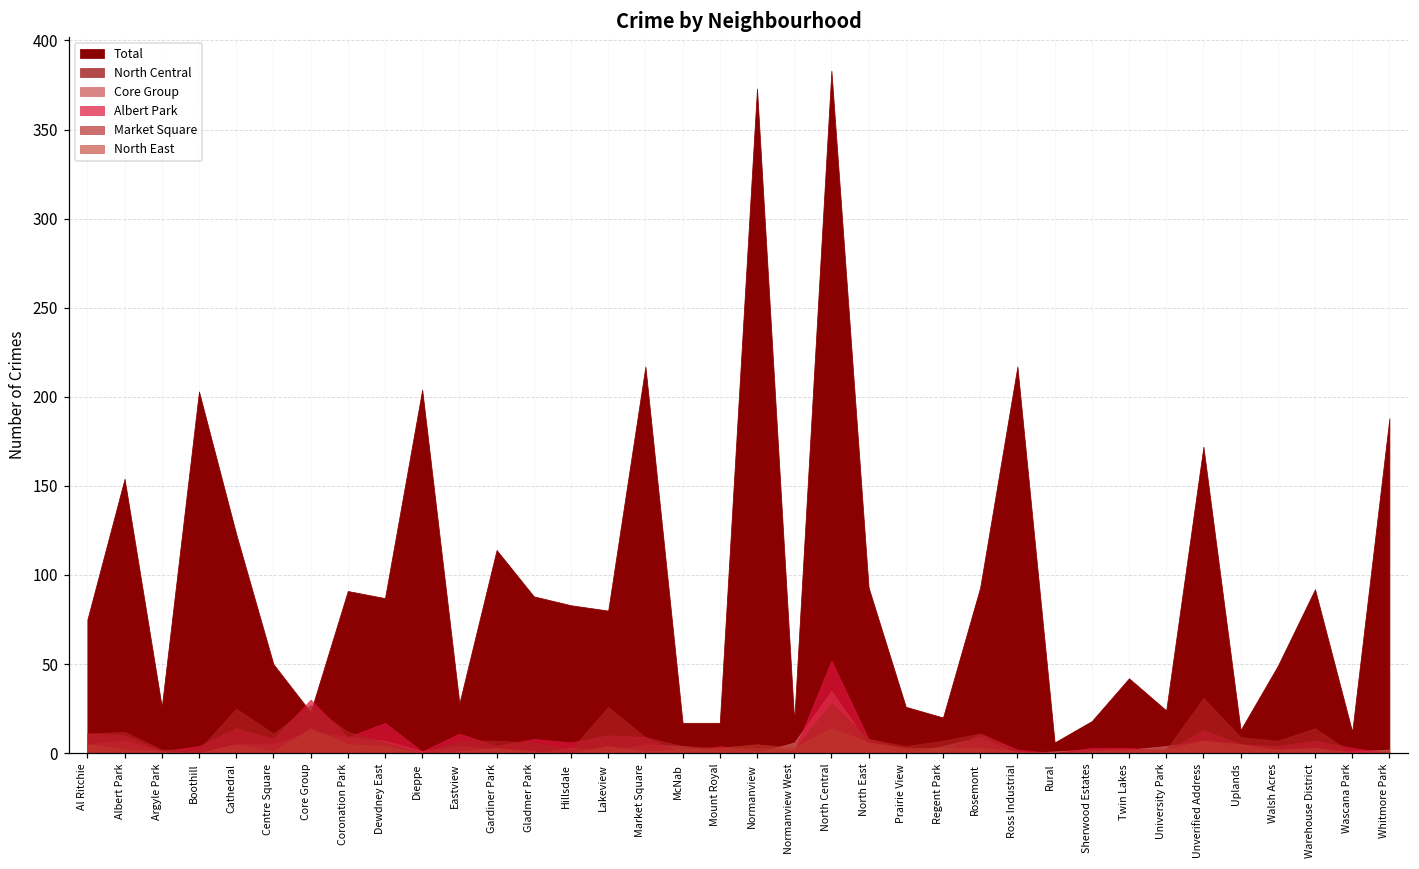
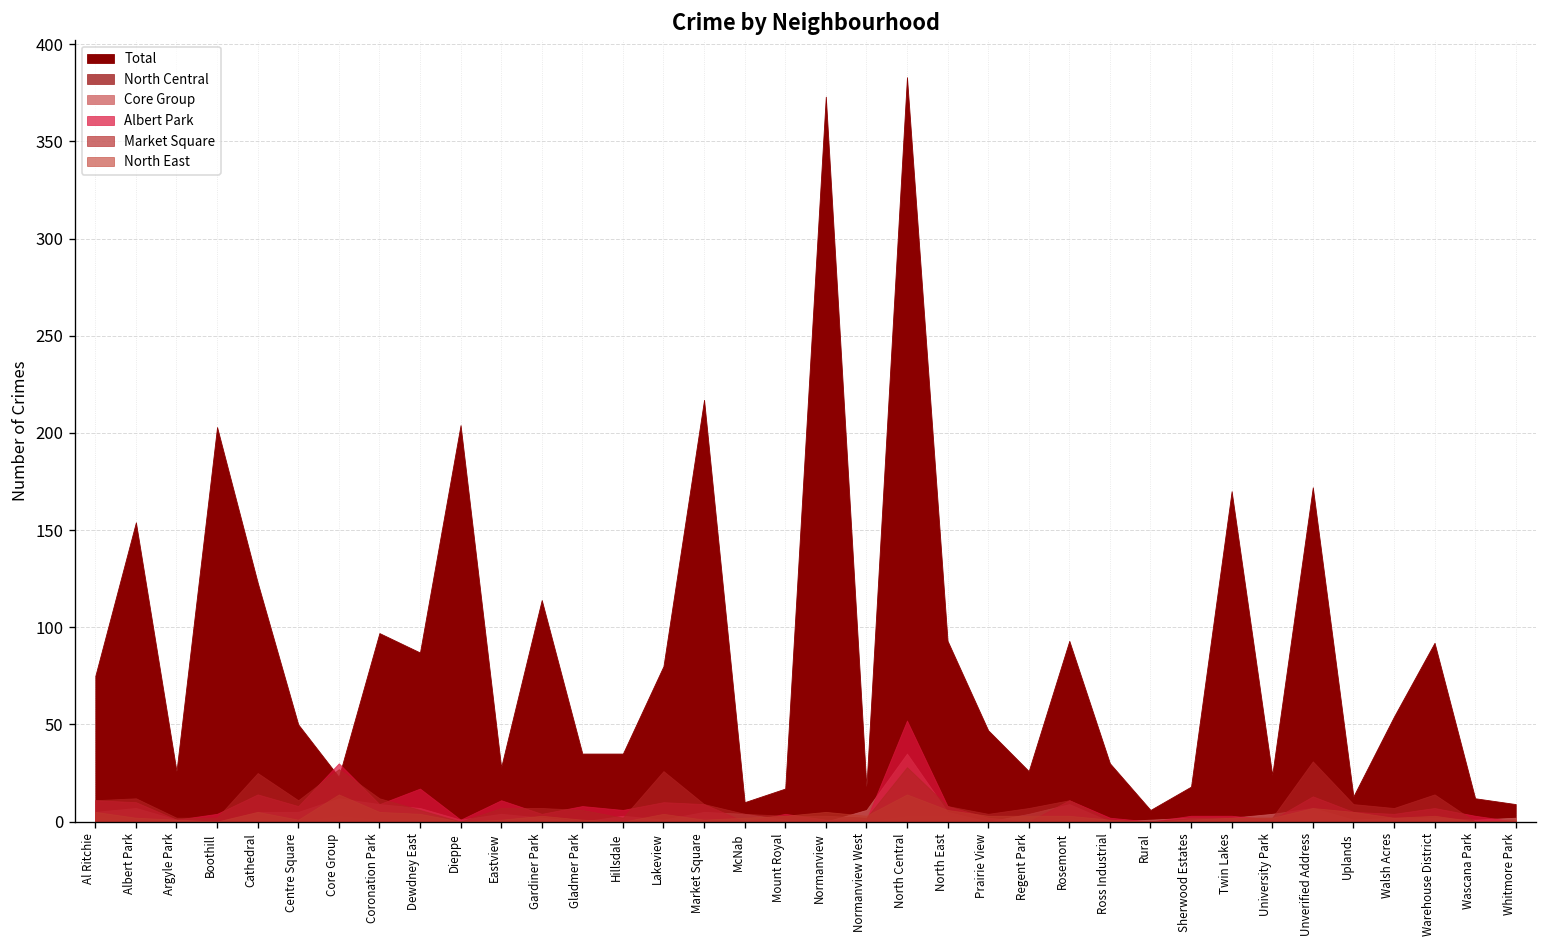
Total, Coronation Park: 91 -> 97
Total, Gladmer Park: 88 -> 35
Total, Hillsdale: 83 -> 35
Total, McNab: 17 -> 10
Total, Prairie View: 26 -> 47
Total, Regent Park: 20 -> 26
Total, Ross Industrial: 217 -> 30
Total, Twin Lakes: 42 -> 170
Total, Walsh Acres: 49 -> 54
Total, Whitmore Park: 188 -> 9
